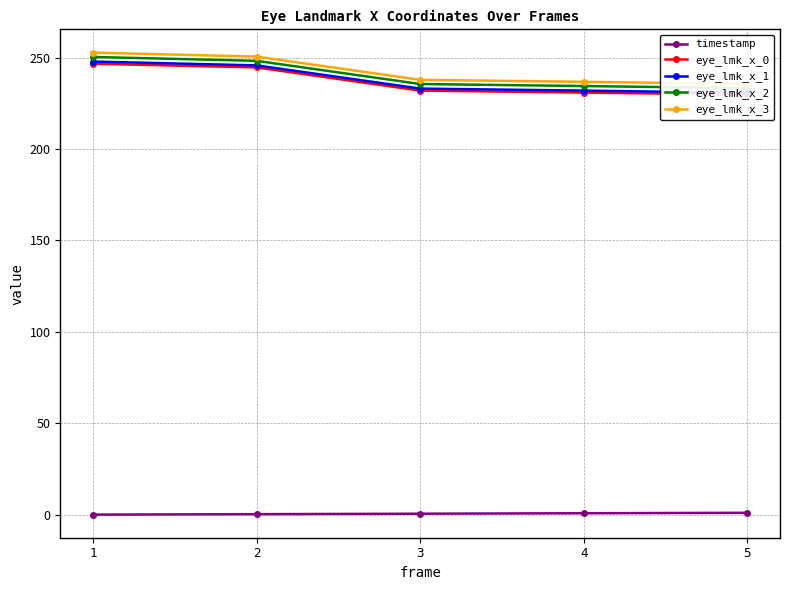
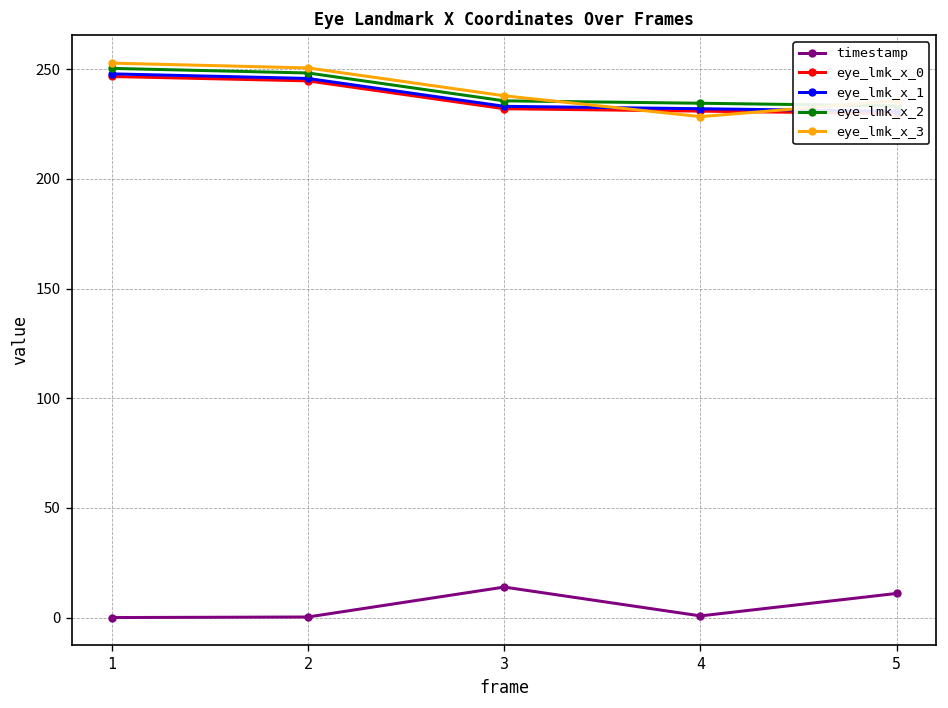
timestamp, 3: 1 -> 14
eye_lmk_x_3, 4: 237 -> 228
timestamp, 5: 1 -> 11
